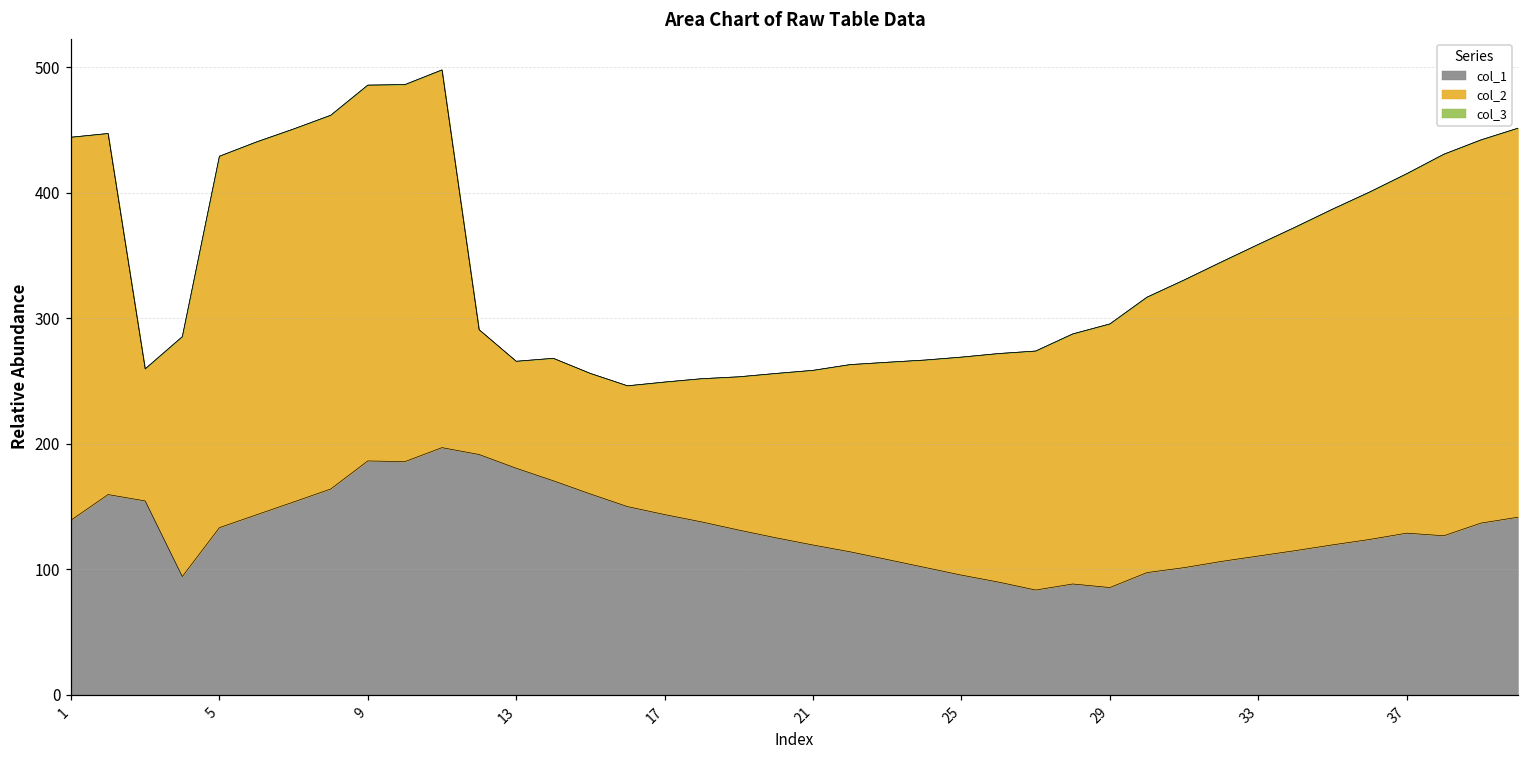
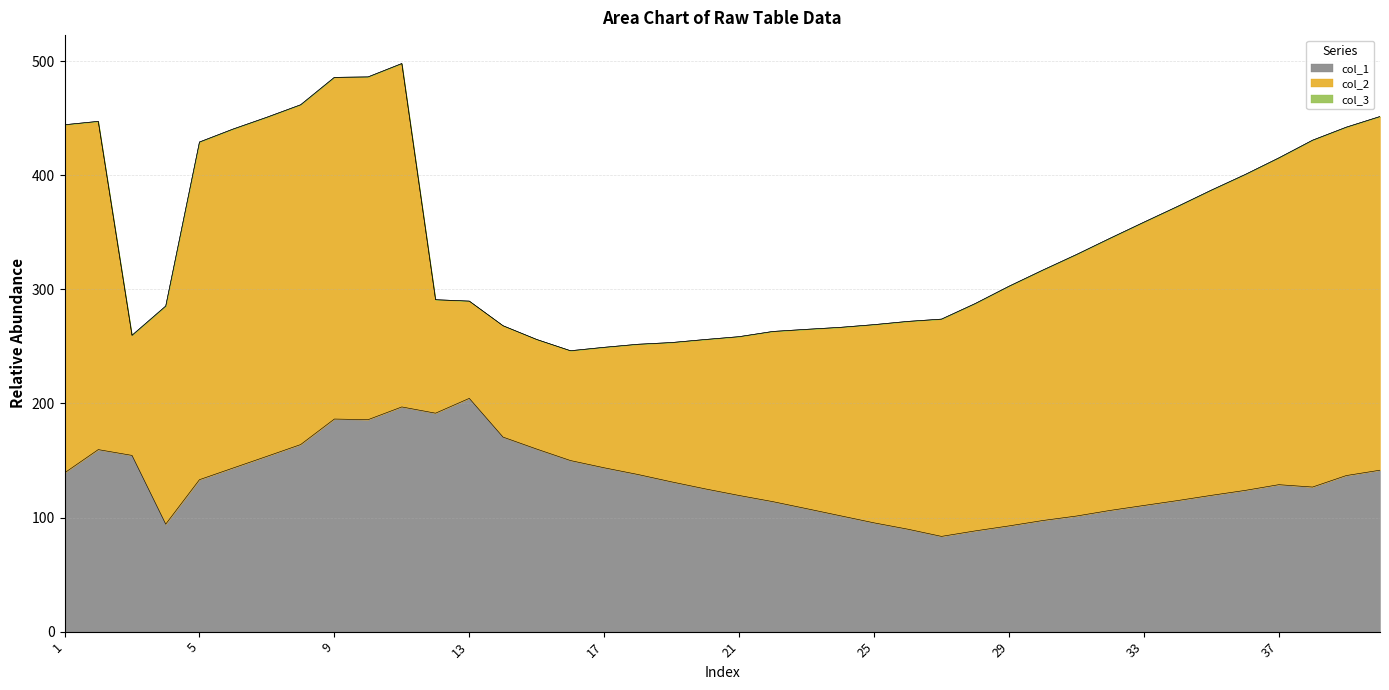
col_1, 13: 181 -> 204
col_1, 29: 85 -> 93
